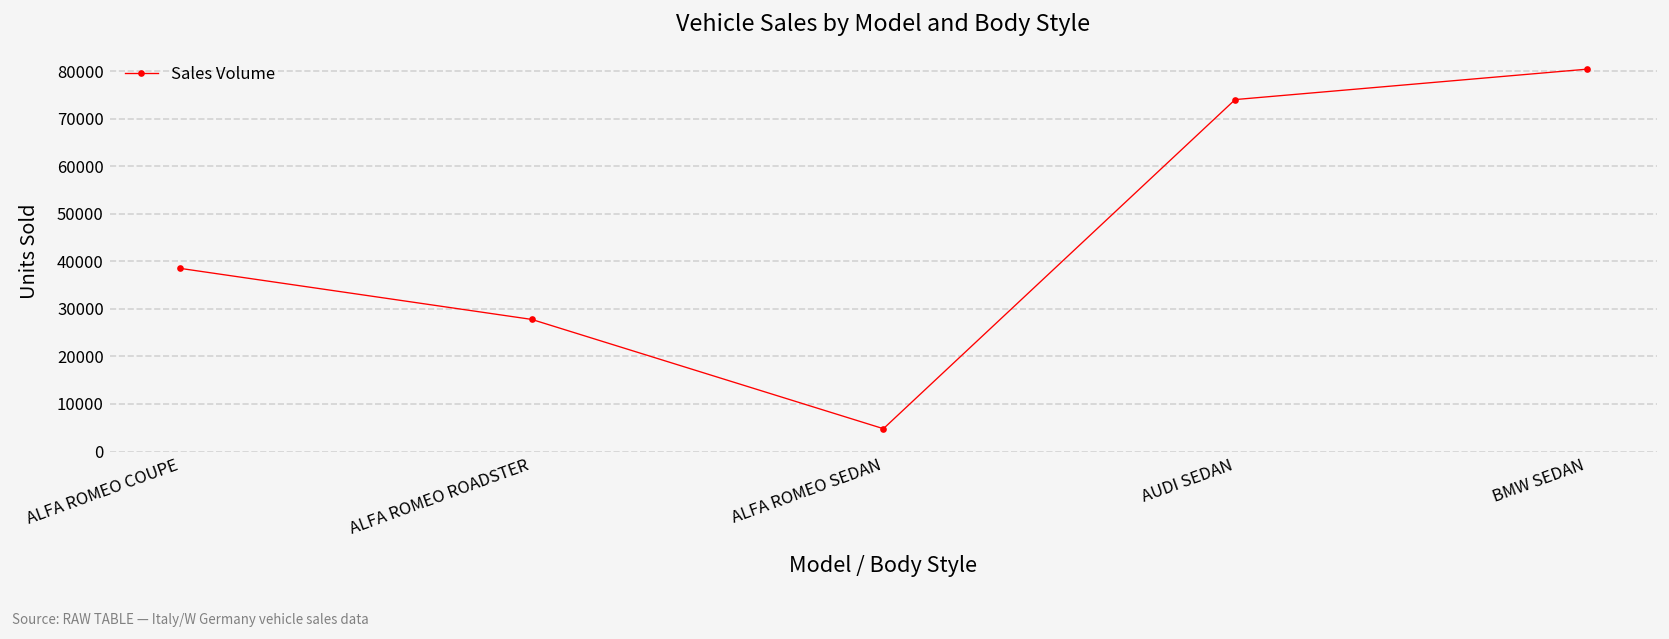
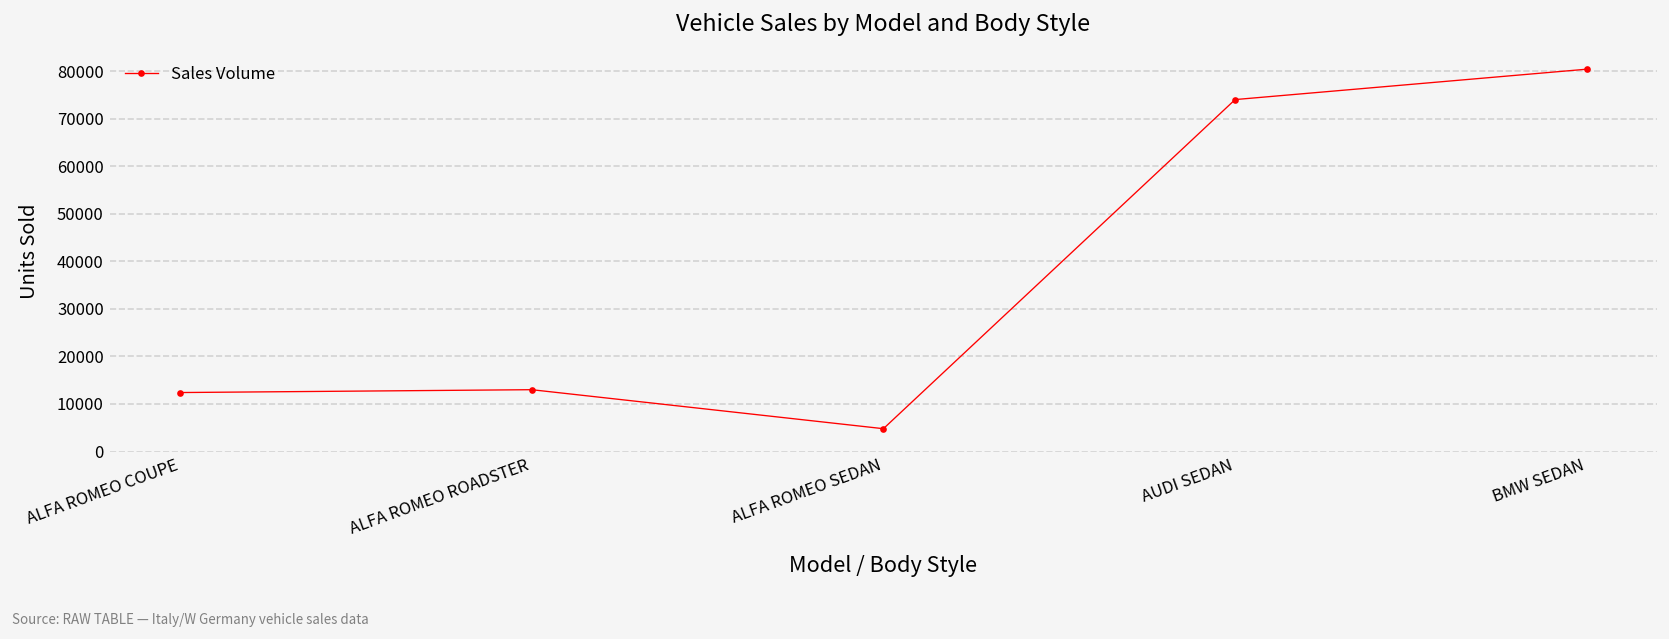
ALFA ROMEO COUPE: 39000 -> 12000
ALFA ROMEO ROADSTER: 28000 -> 13000
